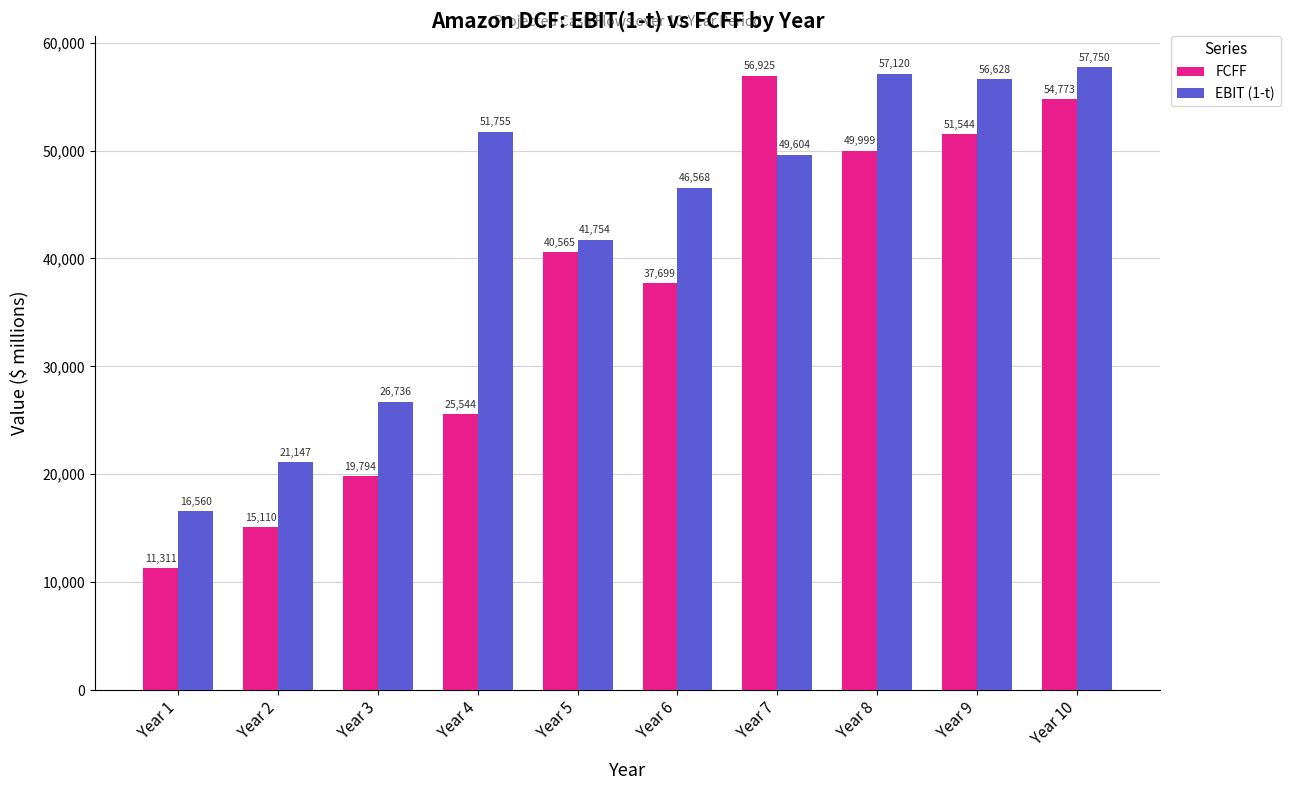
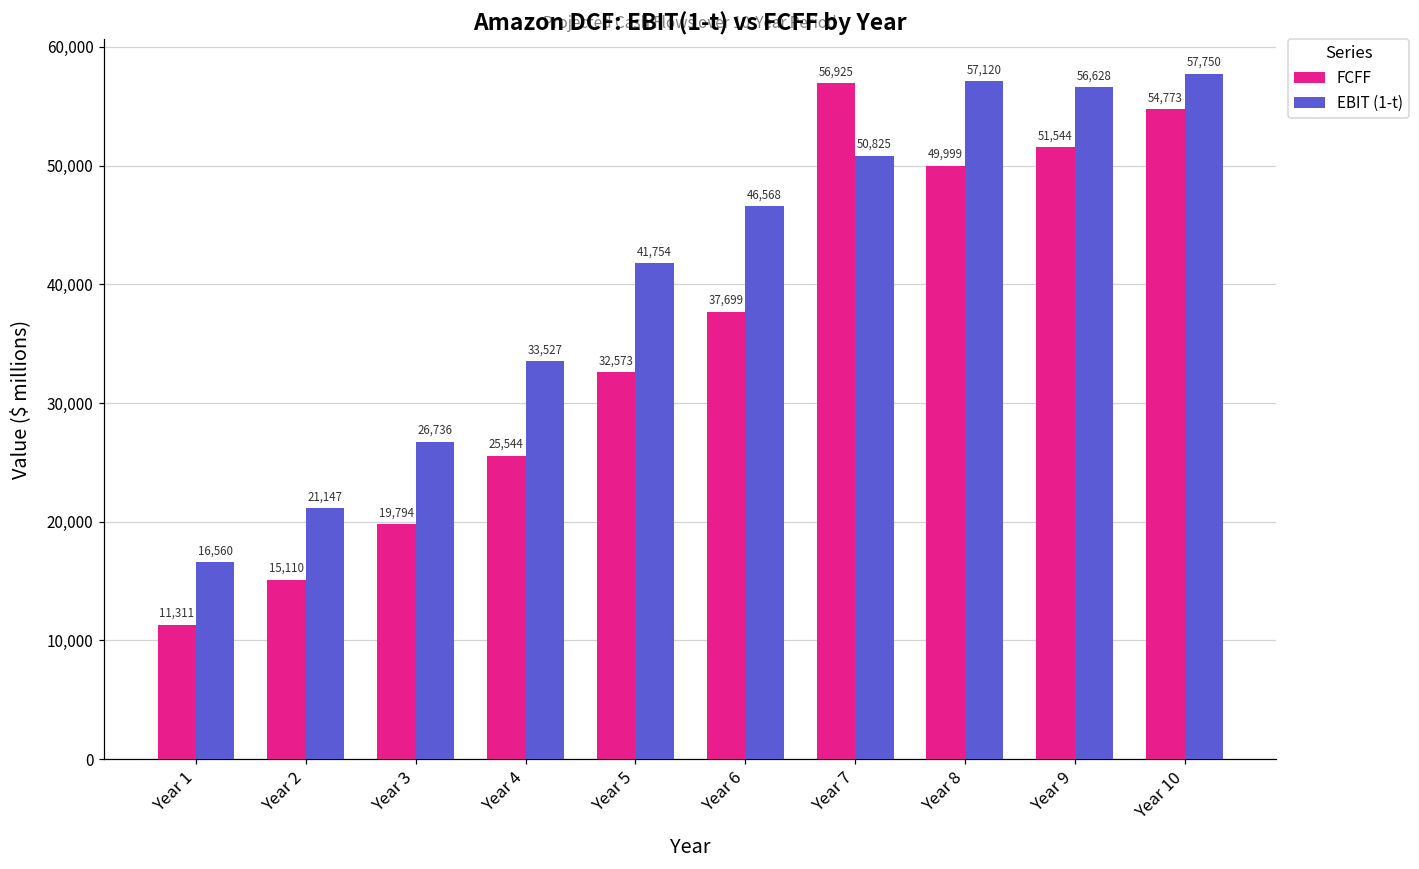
EBIT (1-t), Year 4: 51,755 -> 33,527
FCFF, Year 5: 40,565 -> 32,573
EBIT (1-t), Year 7: 49,604 -> 50,825
